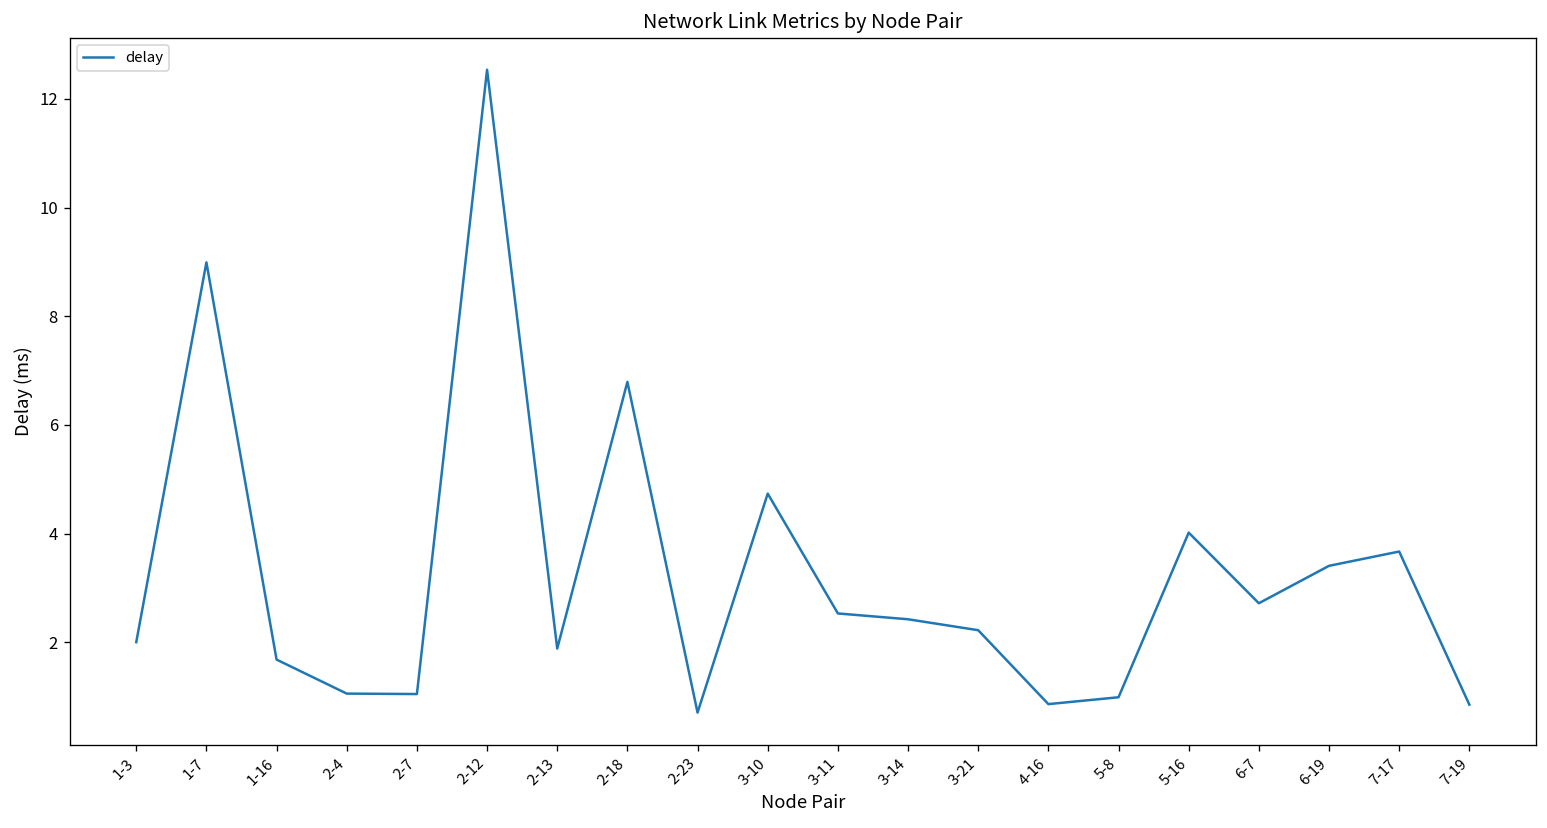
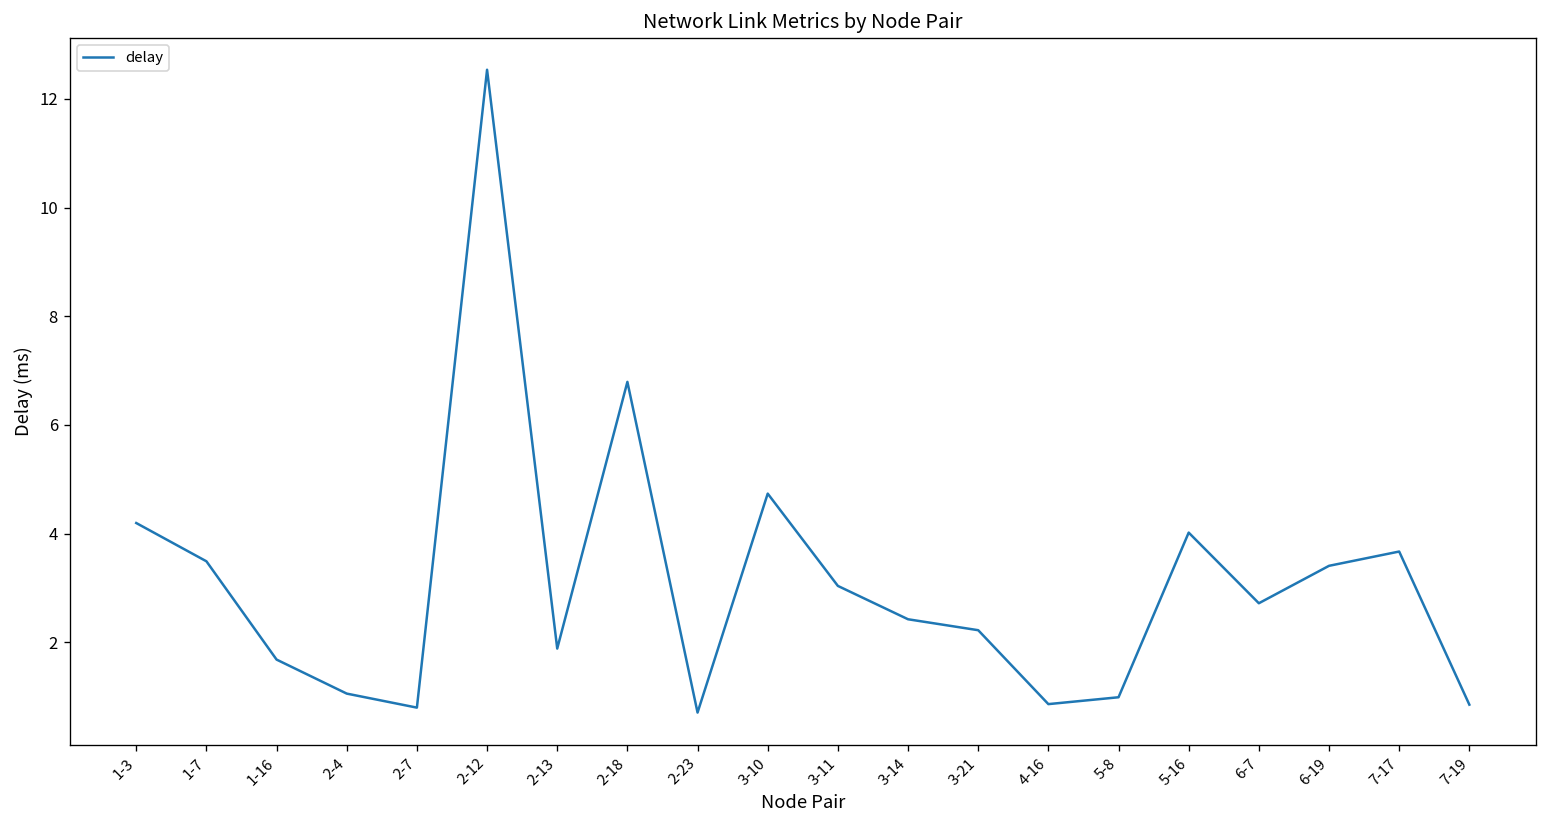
1-3: 2.0 -> 4.2
1-7: 9.0 -> 3.5
2-7: 1.0 -> 0.8
3-11: 2.5 -> 3.0
